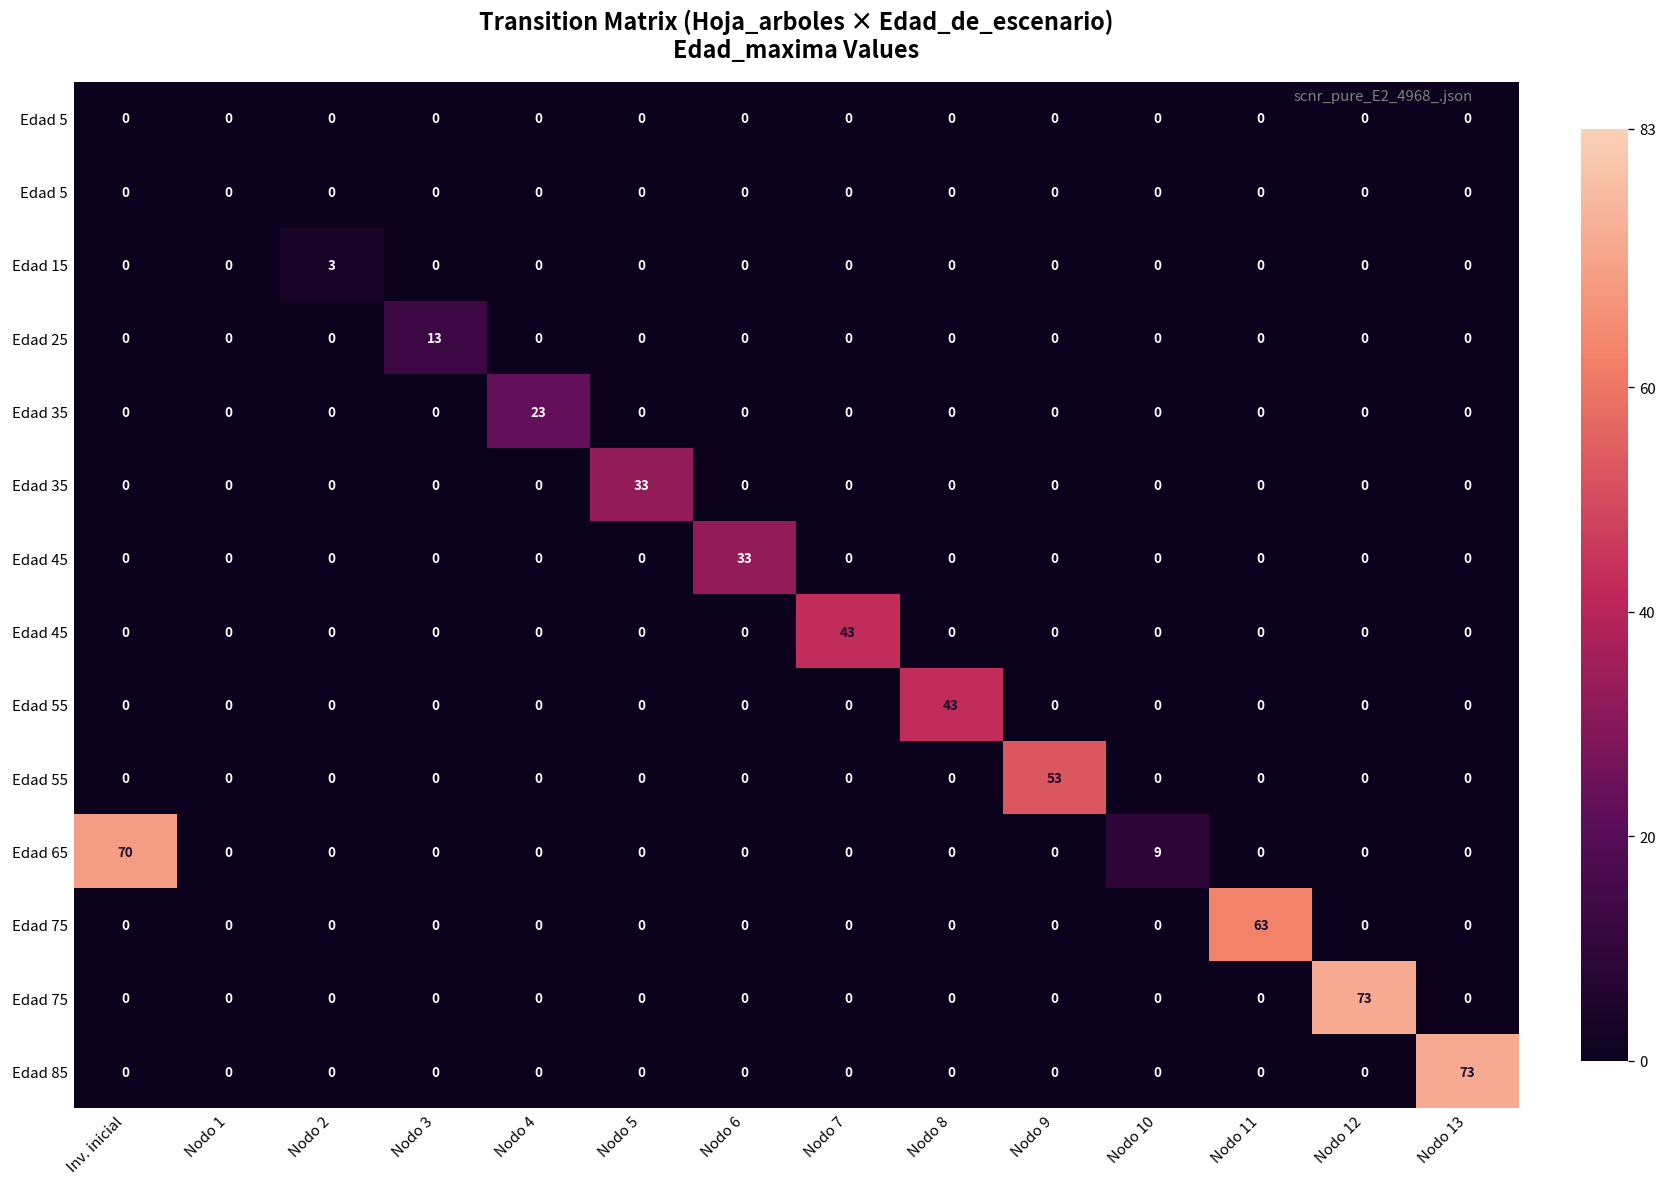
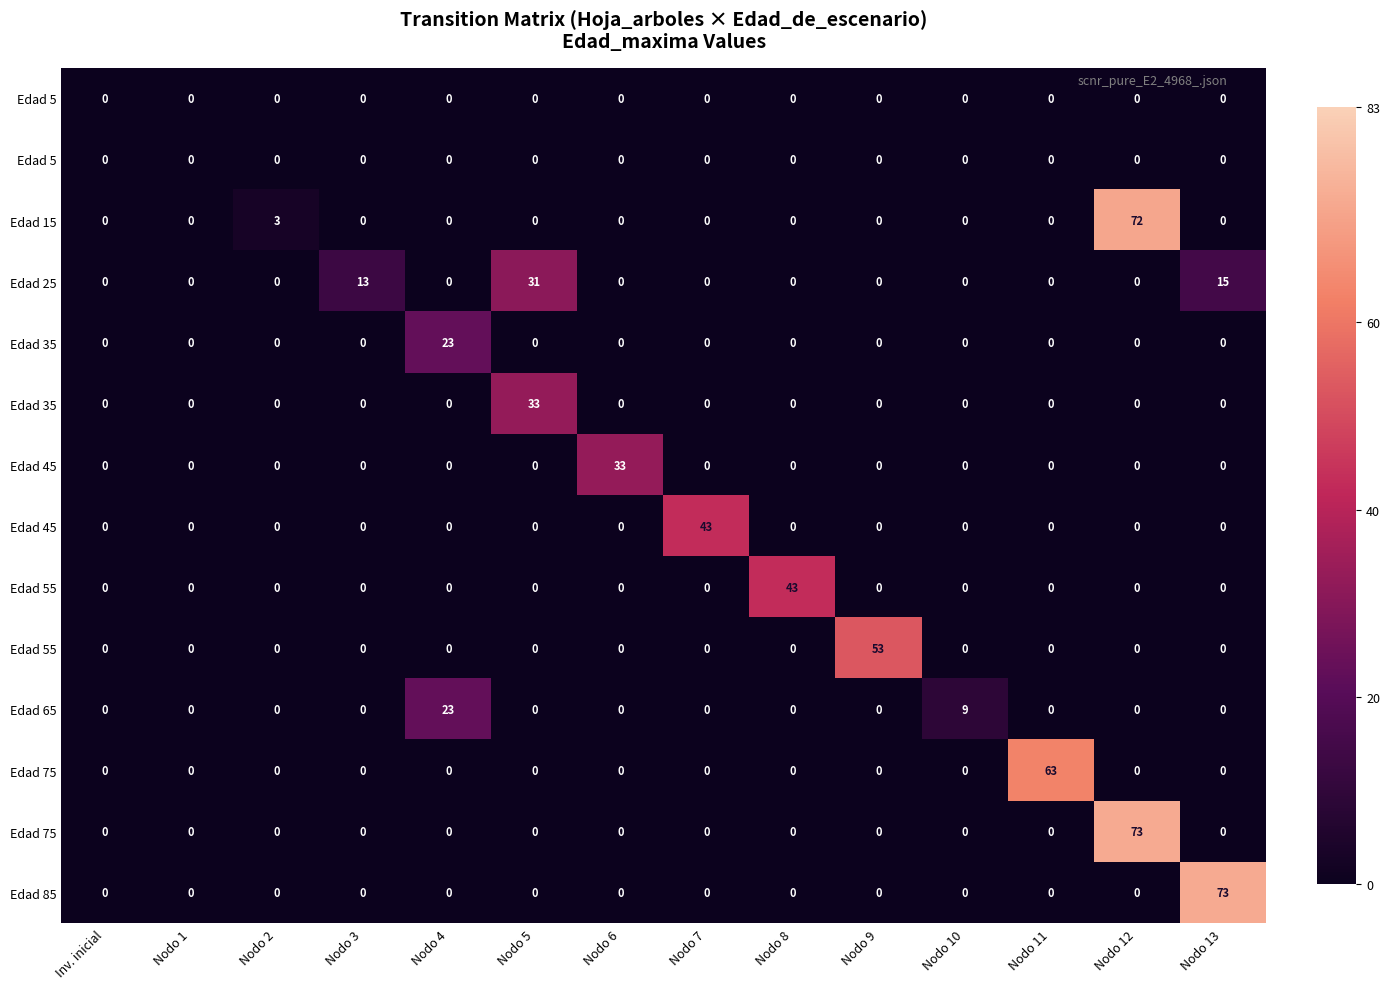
Edad 15, Nodo 12: 0 -> 72
Edad 25, Nodo 5: 0 -> 31
Edad 25, Nodo 13: 0 -> 15
Edad 65, Inv. inicial: 70 -> 0
Edad 65, Nodo 4: 0 -> 23
